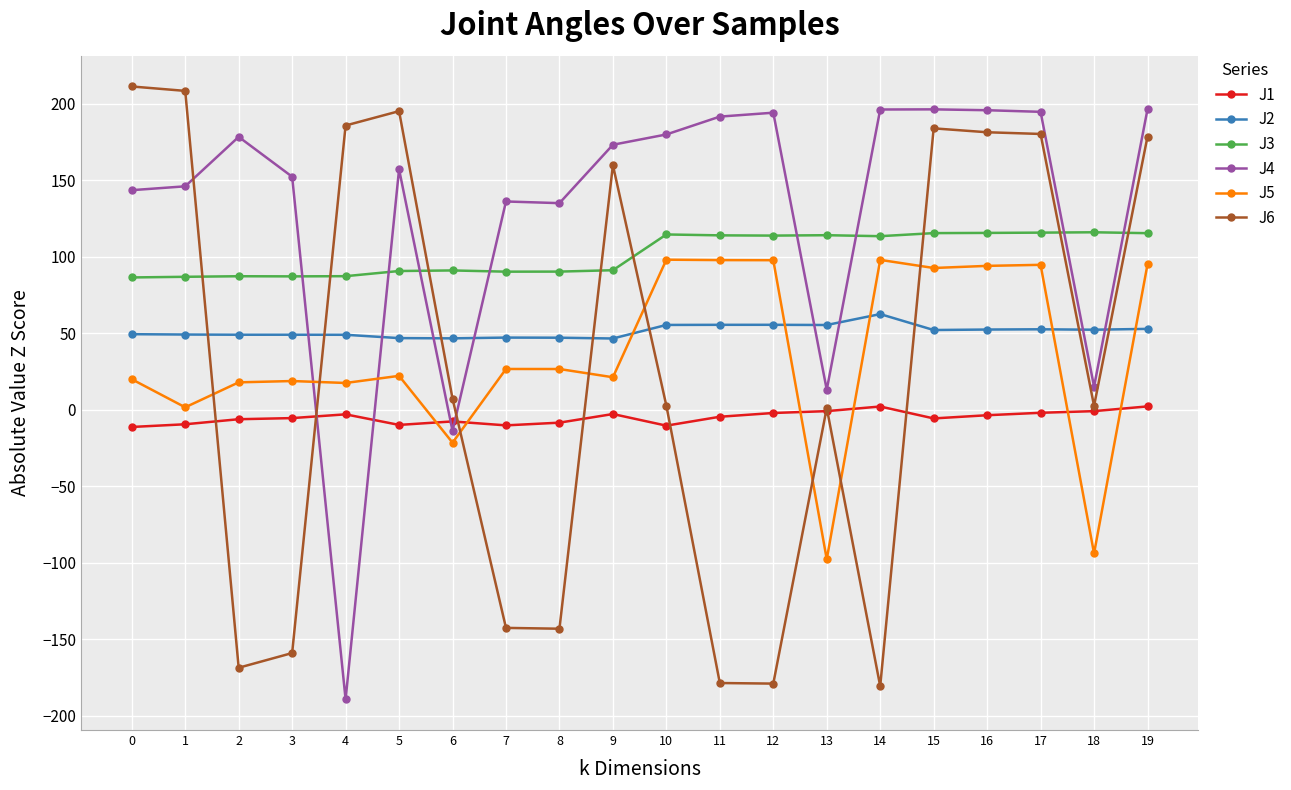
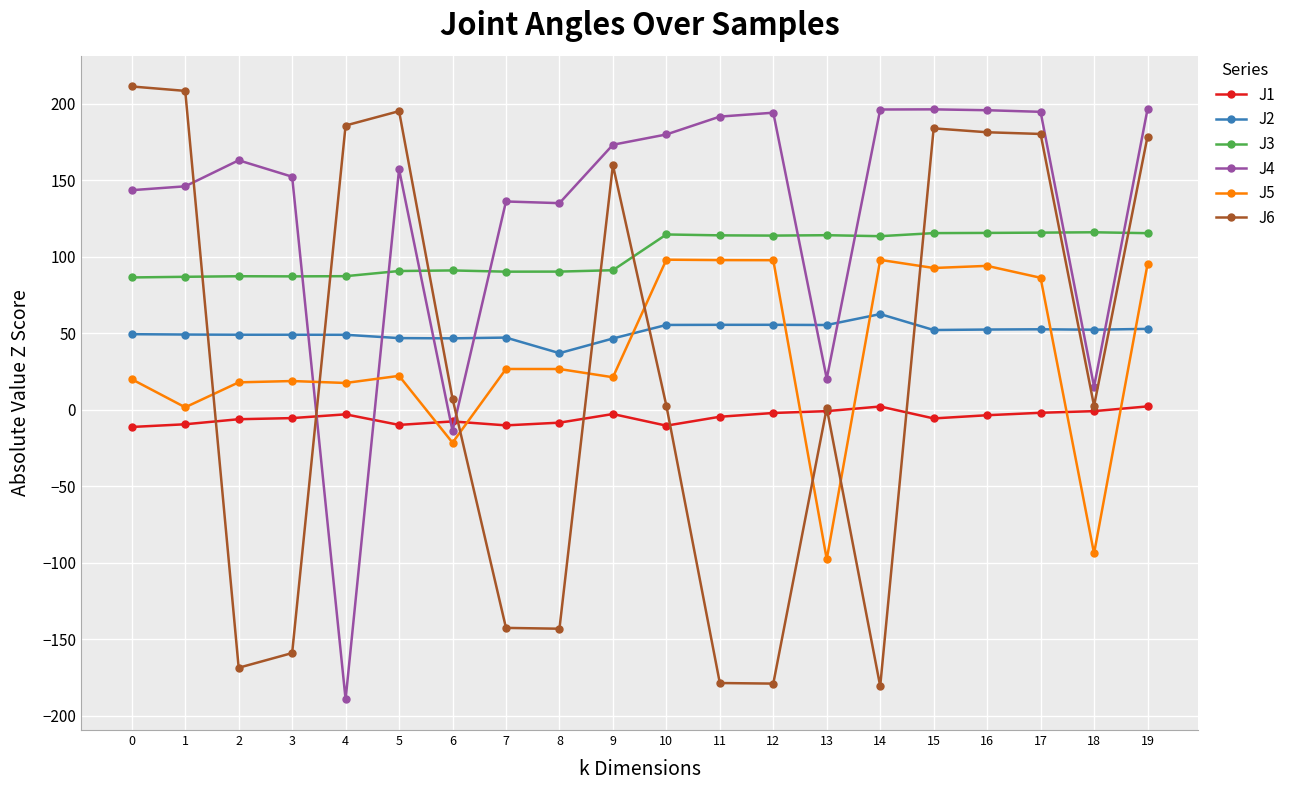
J4, 2: 178 -> 163
J2, 8: 47 -> 37
J4, 13: 13 -> 20
J5, 17: 95 -> 86
